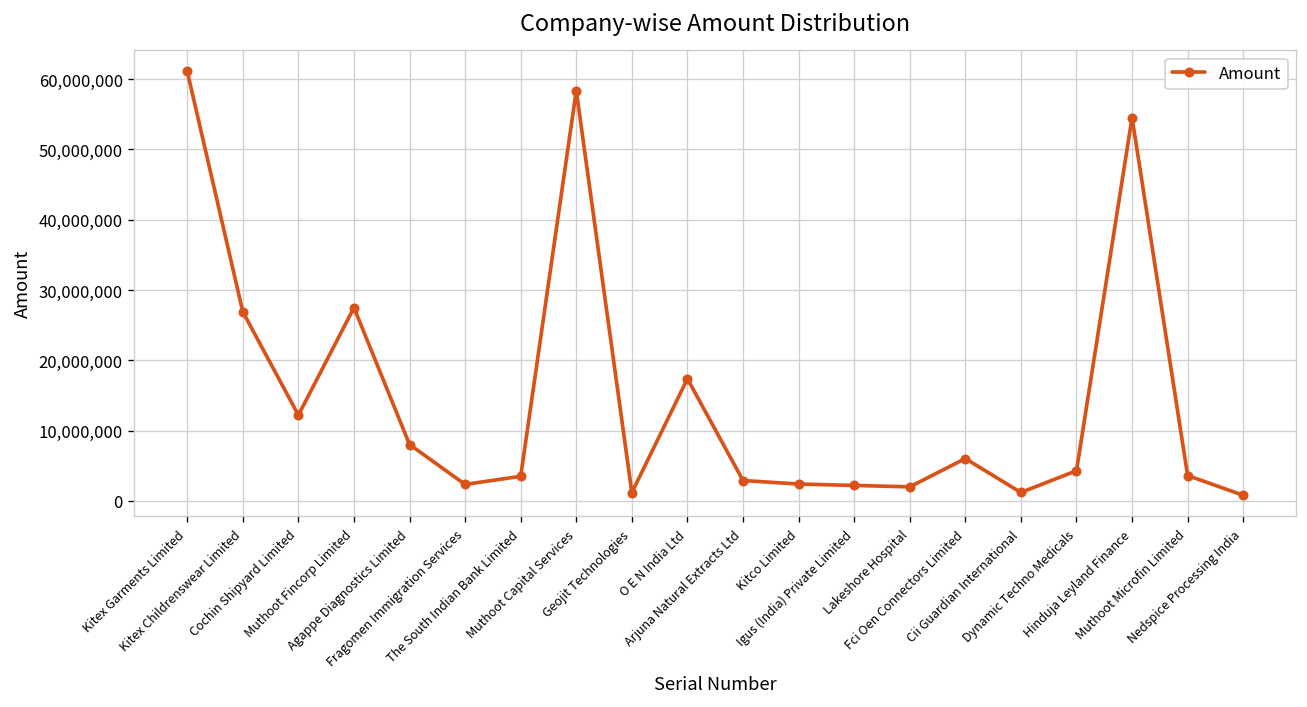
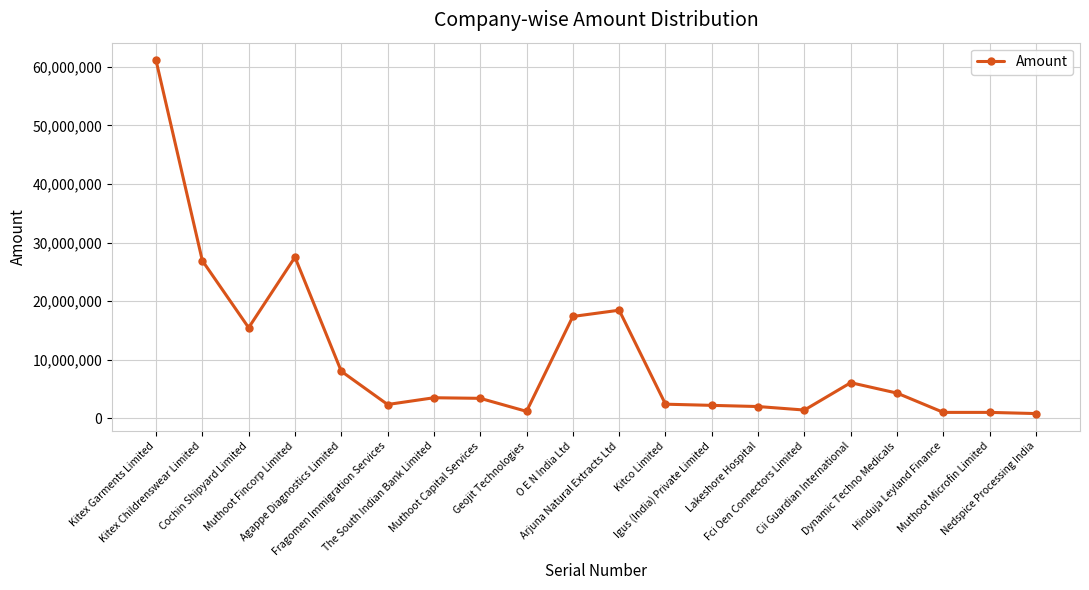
Cochin Shipyard Limited: 12,000,000 -> 15,000,000
Muthoot Capital Services: 58,000,000 -> 3,000,000
Arjuna Natural Extracts Ltd: 3,000,000 -> 18,000,000
Fci Oen Connectors Limited: 6,000,000 -> 1,000,000
Cii Guardian International: 1,000,000 -> 6,000,000
Hinduja Leyland Finance: 55,000,000 -> 1,000,000
Muthoot Microfin Limited: 4,000,000 -> 1,000,000
